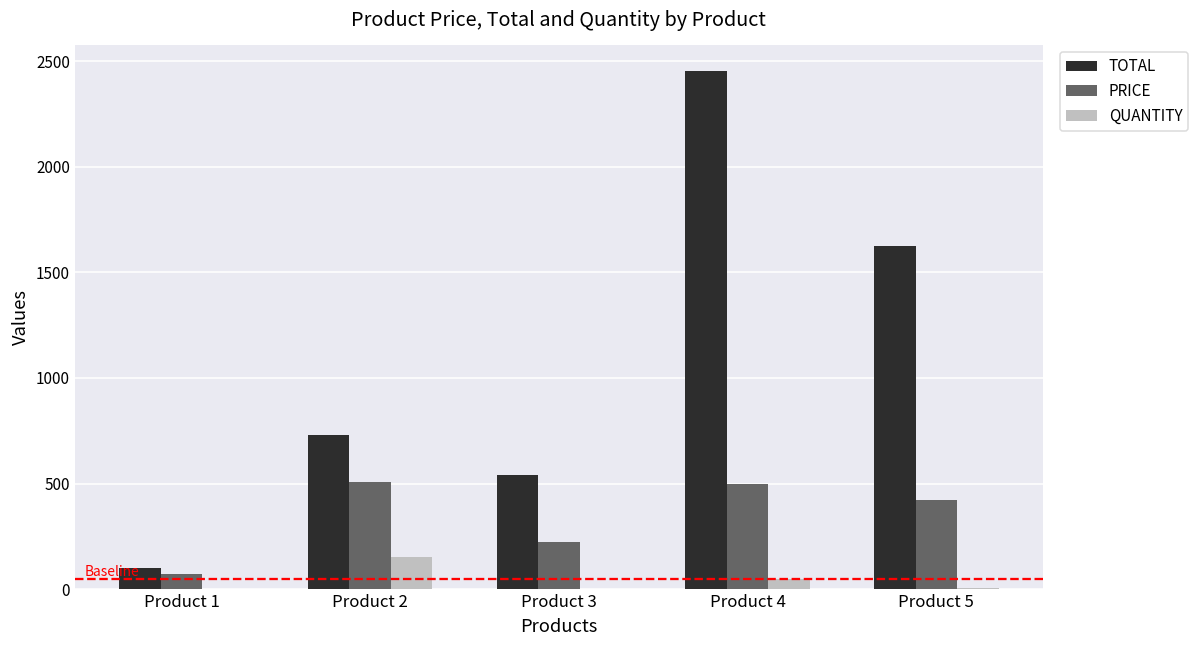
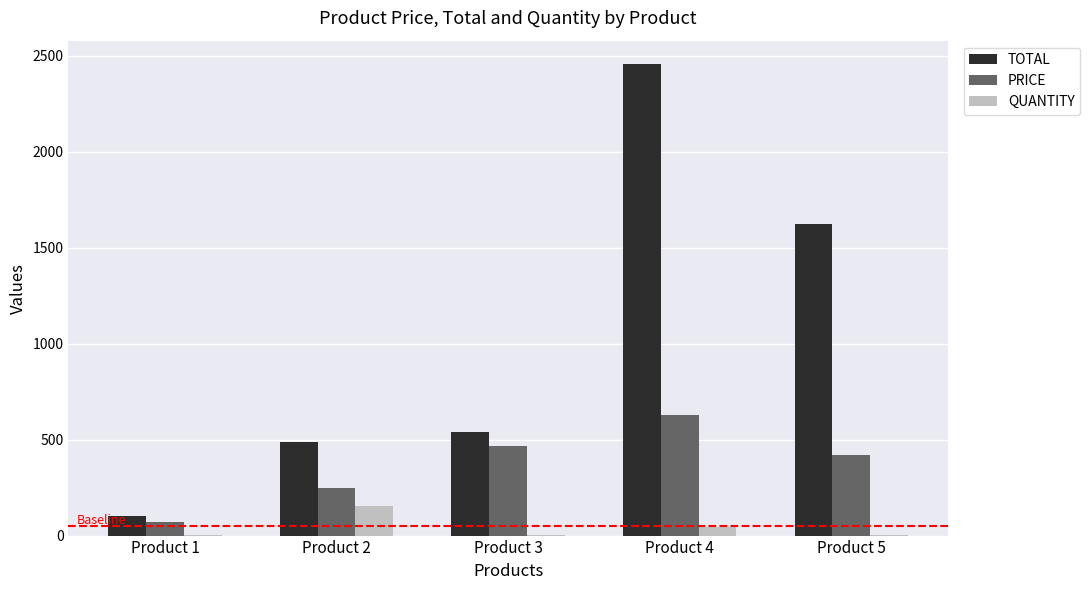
TOTAL, Product 2: 730 -> 490
PRICE, Product 2: 510 -> 250
PRICE, Product 3: 230 -> 470
PRICE, Product 4: 500 -> 630
